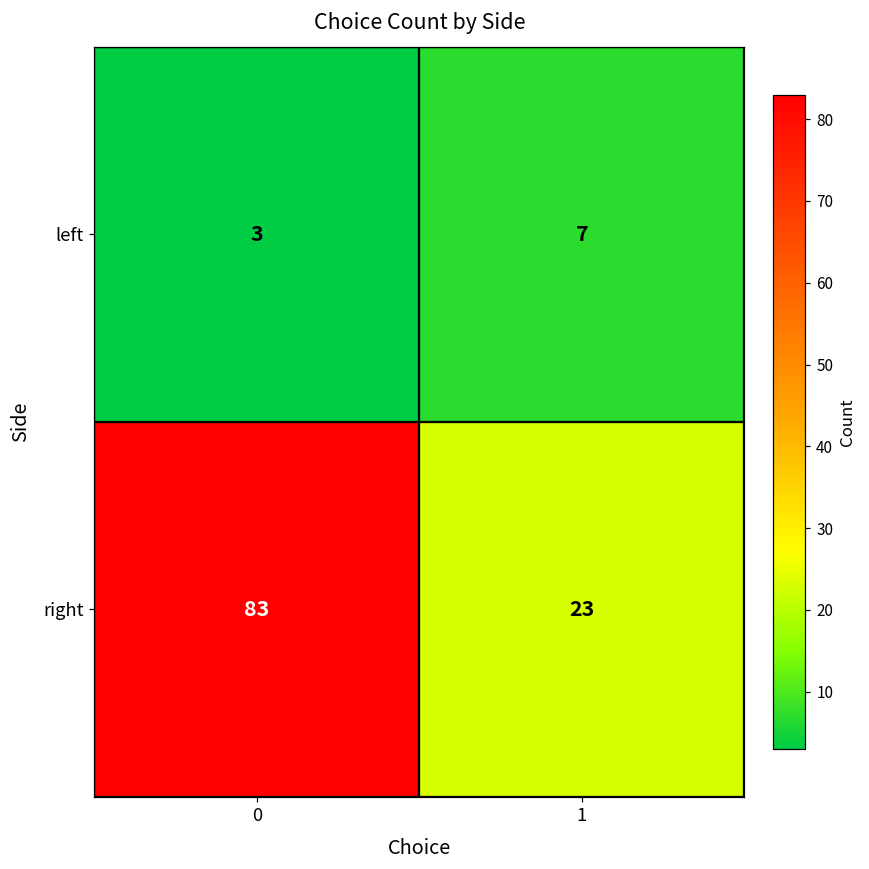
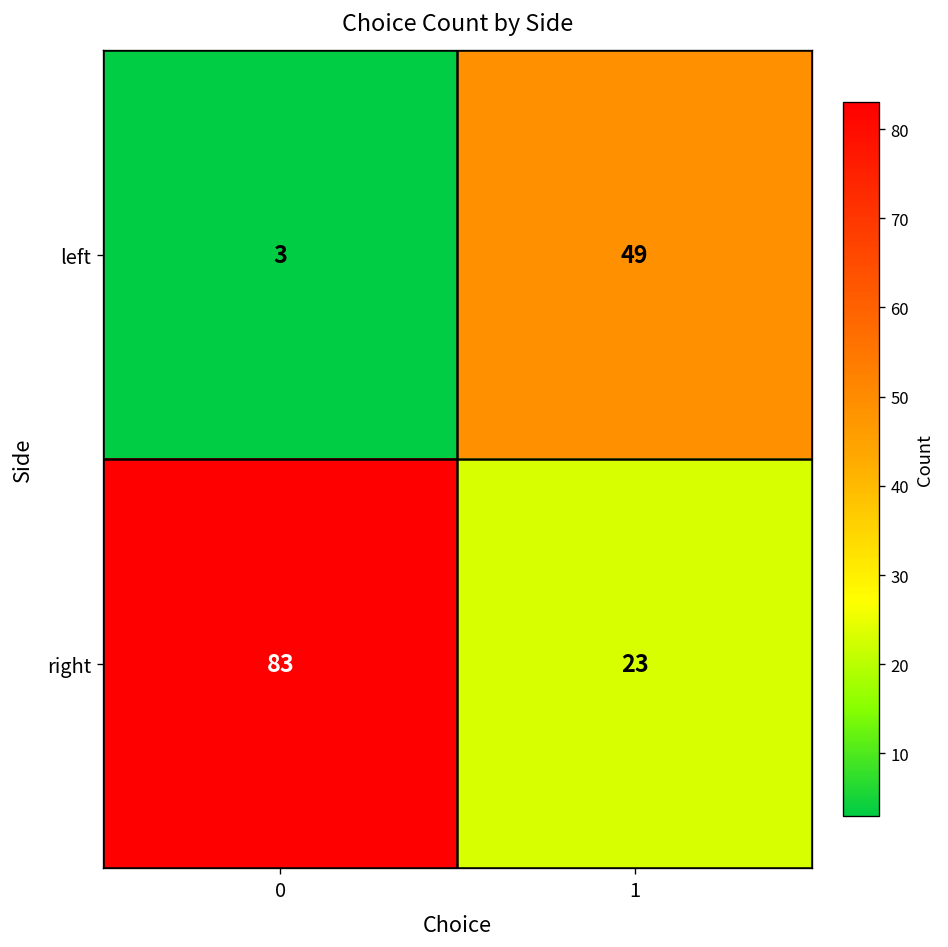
left, 1: 7 -> 49
